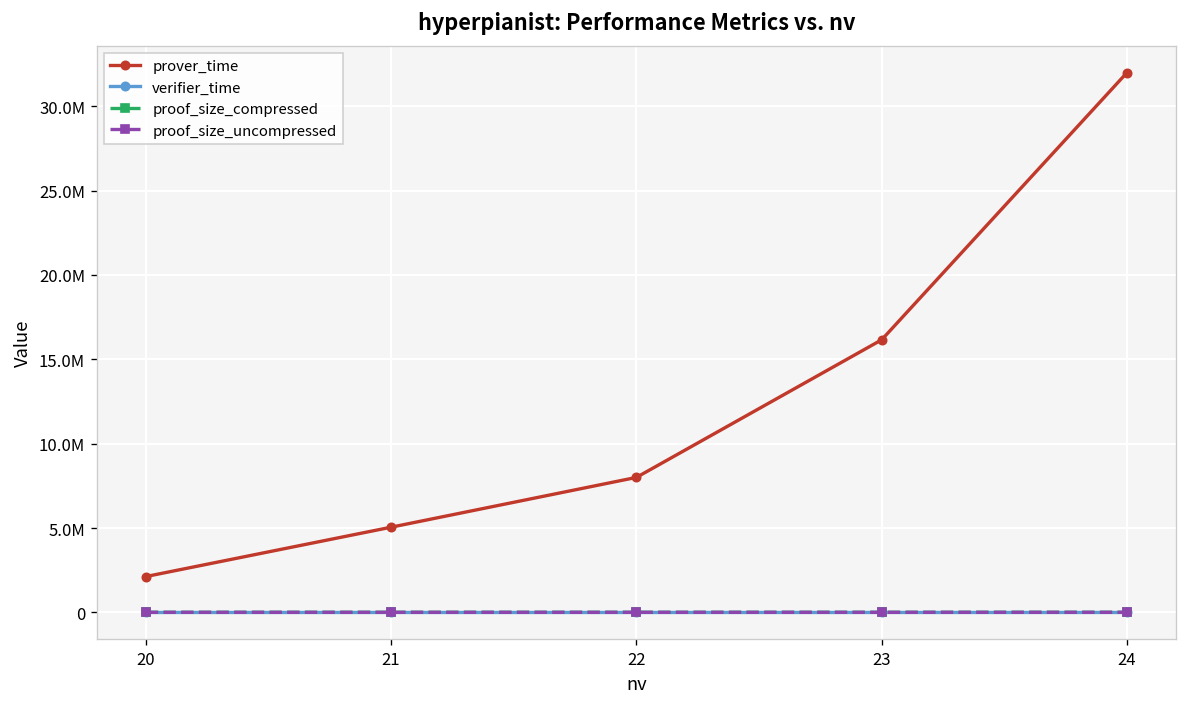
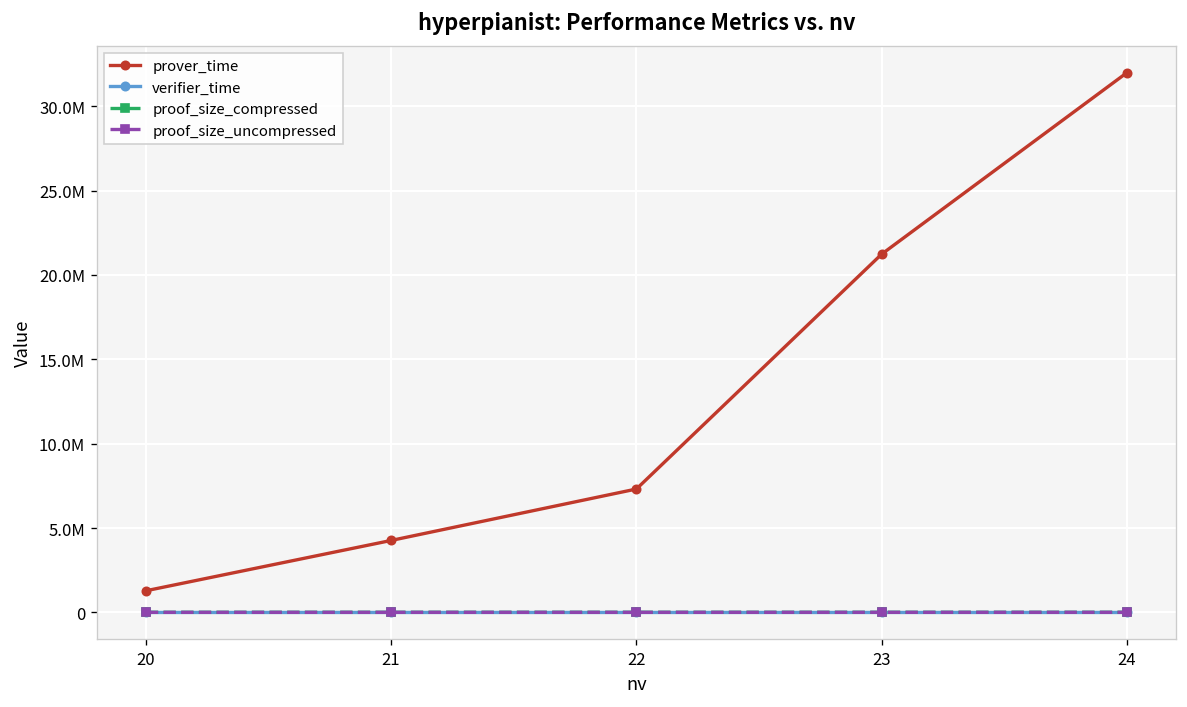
prover_time, 20: 2100000 -> 1300000
prover_time, 21: 5100000 -> 4300000
prover_time, 22: 8000000 -> 7300000
prover_time, 23: 16200000 -> 21200000
